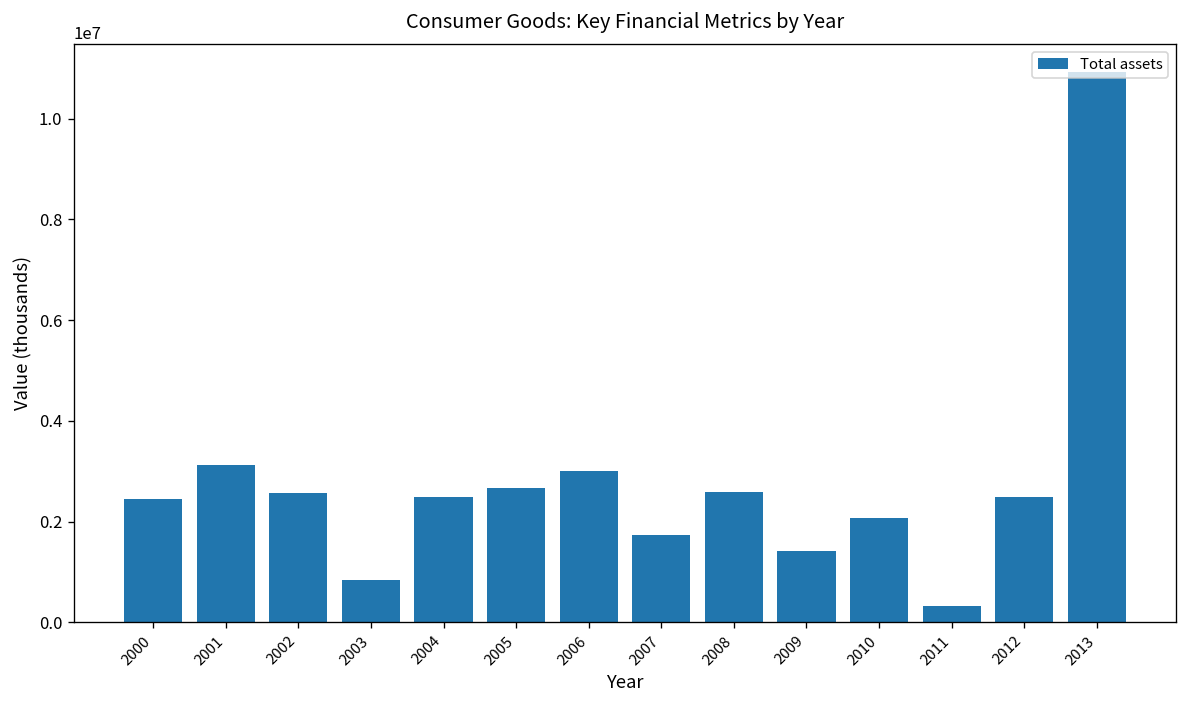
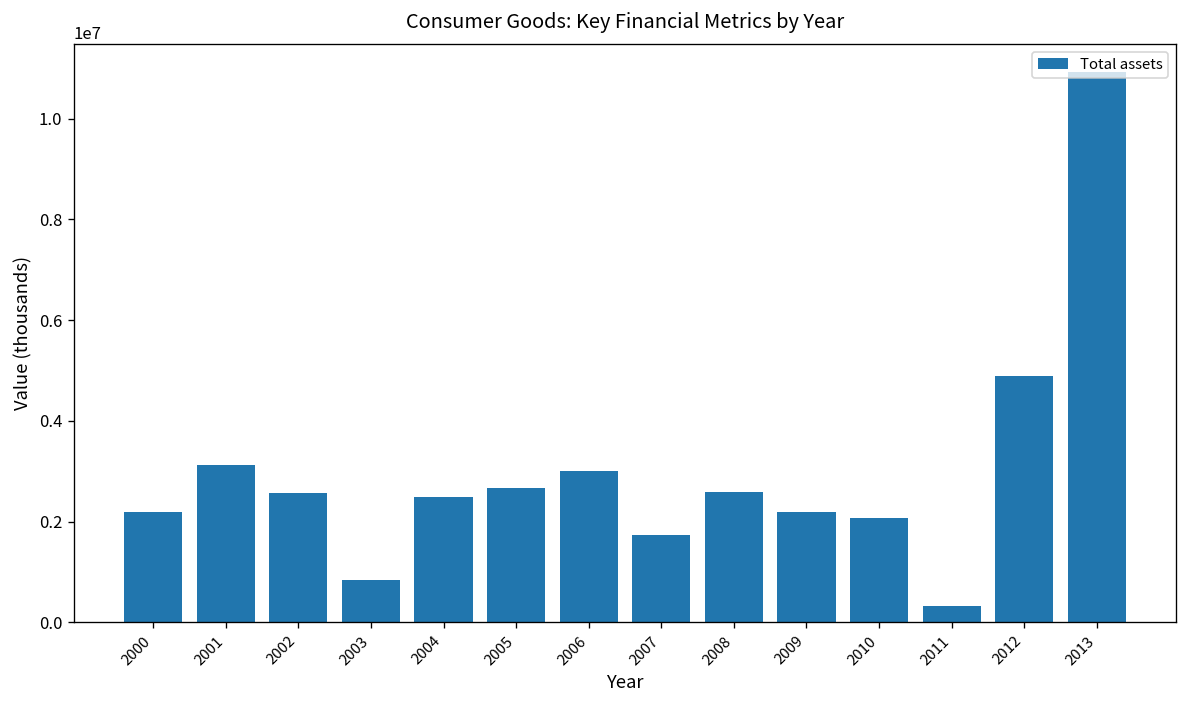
2000: 2400000 -> 2200000
2009: 1400000 -> 2200000
2012: 2500000 -> 4900000
